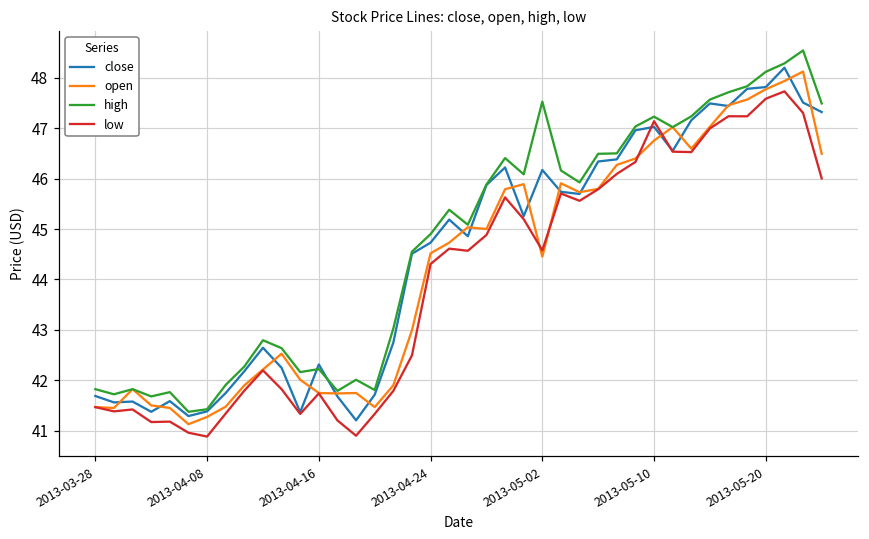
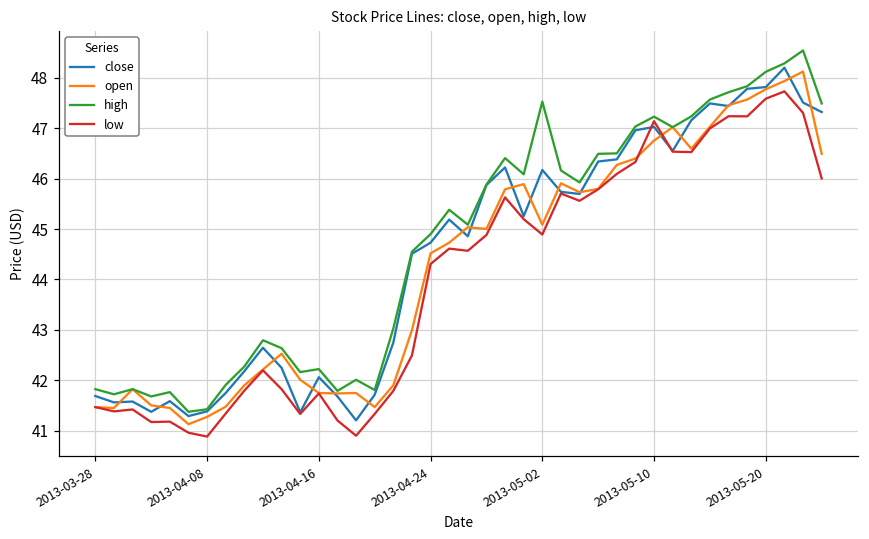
close, 2013-04-16: 42.3 -> 42.1
open, 2013-05-02: 44.5 -> 45.1
low, 2013-05-02: 44.6 -> 44.9
